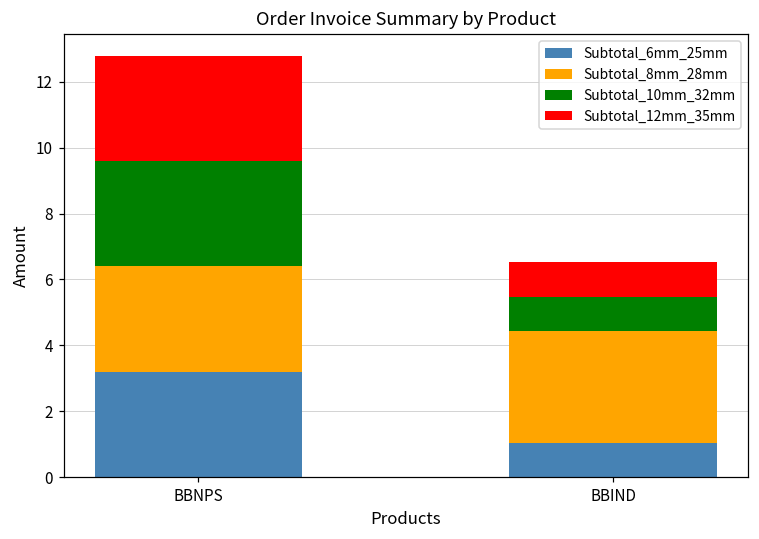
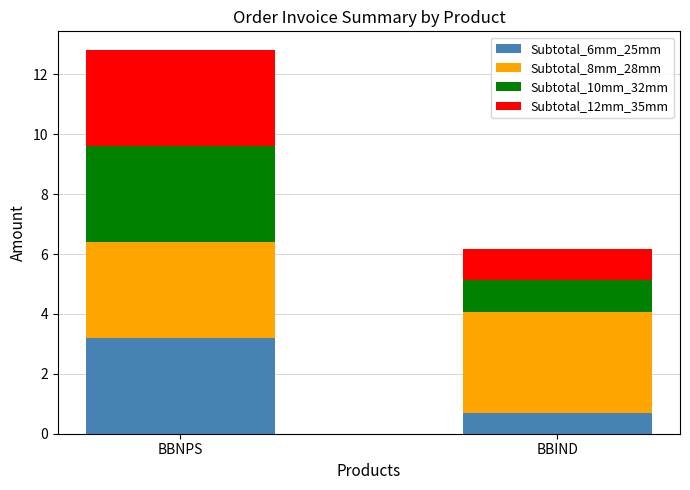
Subtotal_6mm_25mm, BBIND: 1.1 -> 0.7
